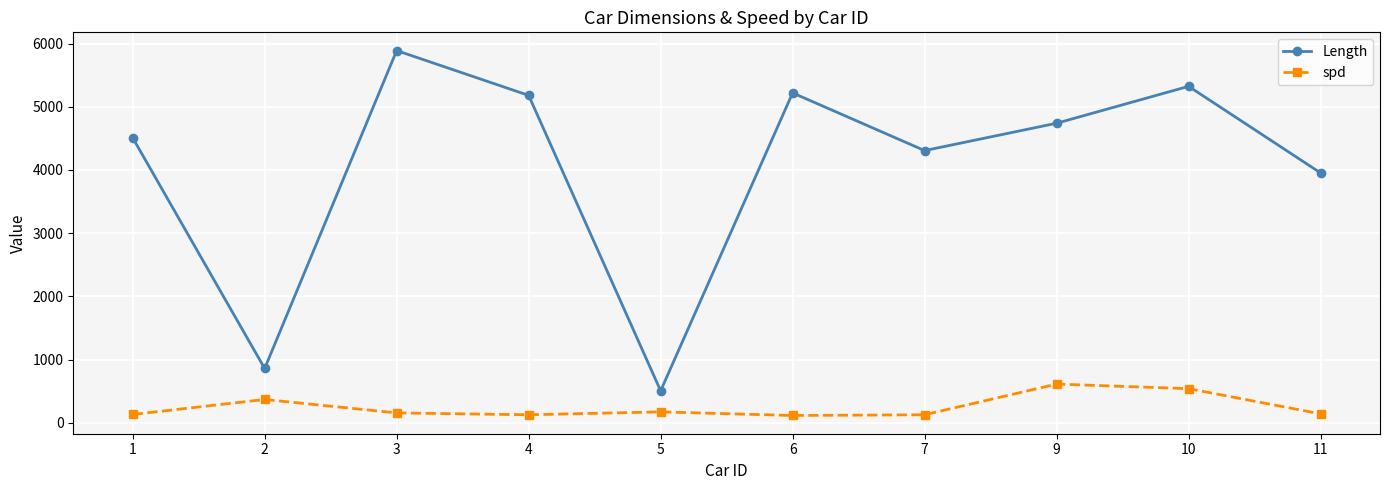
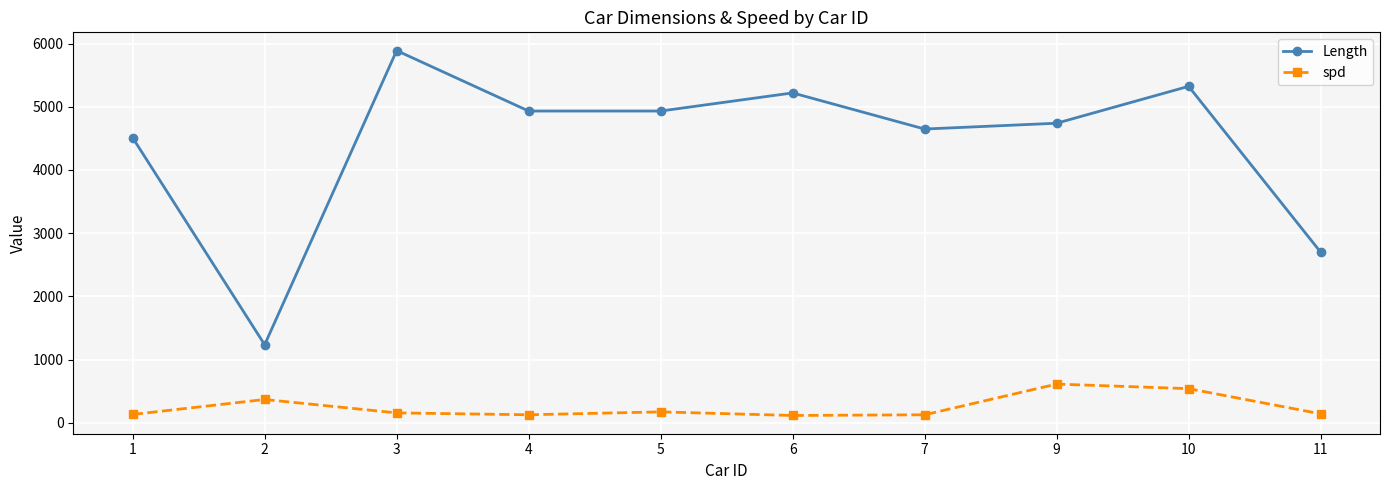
Length, 2: 900 -> 1200
Length, 4: 5200 -> 4900
Length, 5: 500 -> 4900
Length, 7: 4300 -> 4600
Length, 11: 4000 -> 2700
